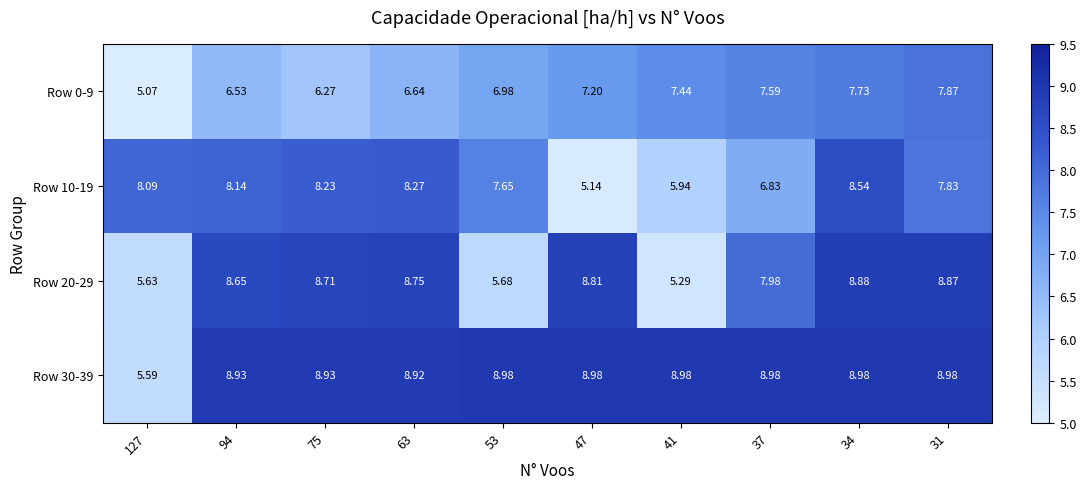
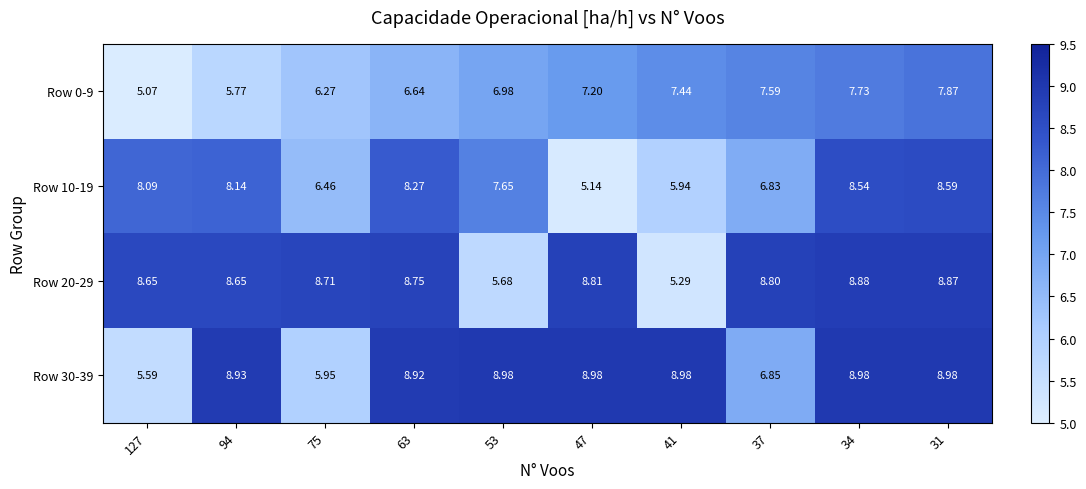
Row 0-9, 94: 6.53 -> 5.77
Row 10-19, 75: 8.23 -> 6.46
Row 10-19, 31: 7.83 -> 8.59
Row 20-29, 127: 5.63 -> 8.65
Row 20-29, 37: 7.98 -> 8.80
Row 30-39, 75: 8.93 -> 5.95
Row 30-39, 37: 8.98 -> 6.85
